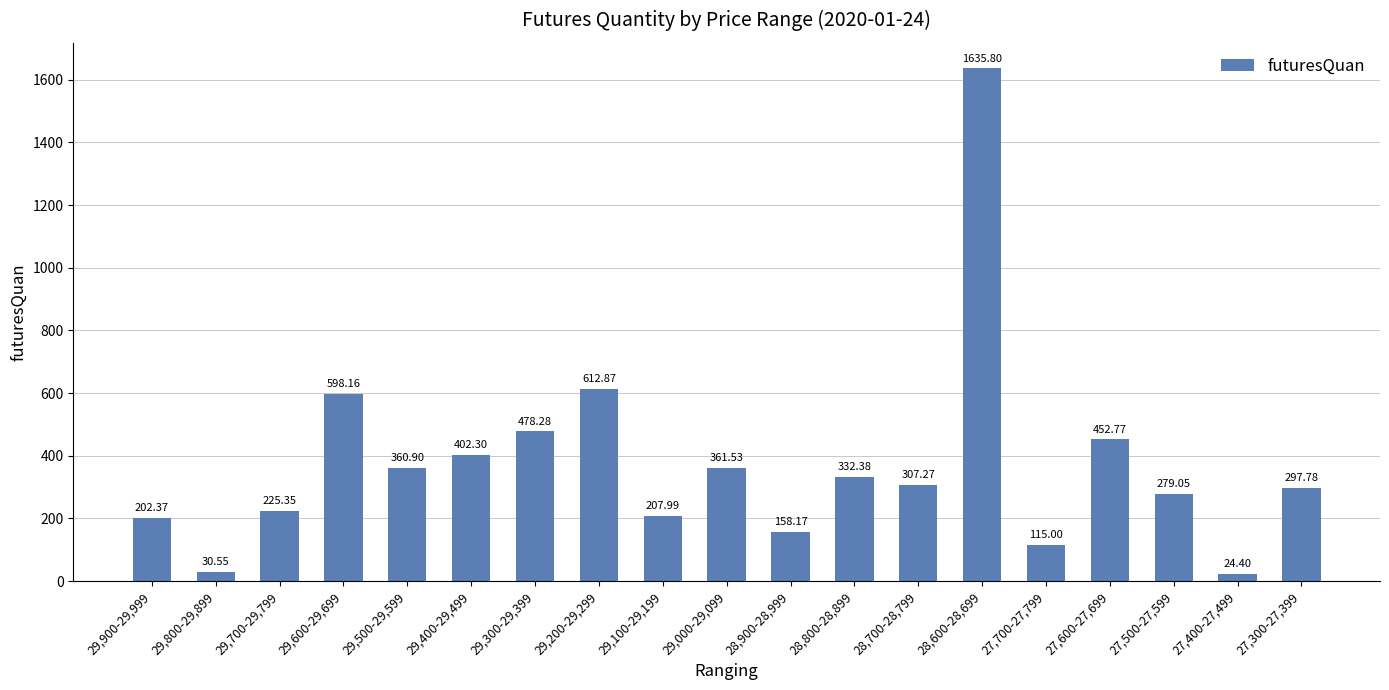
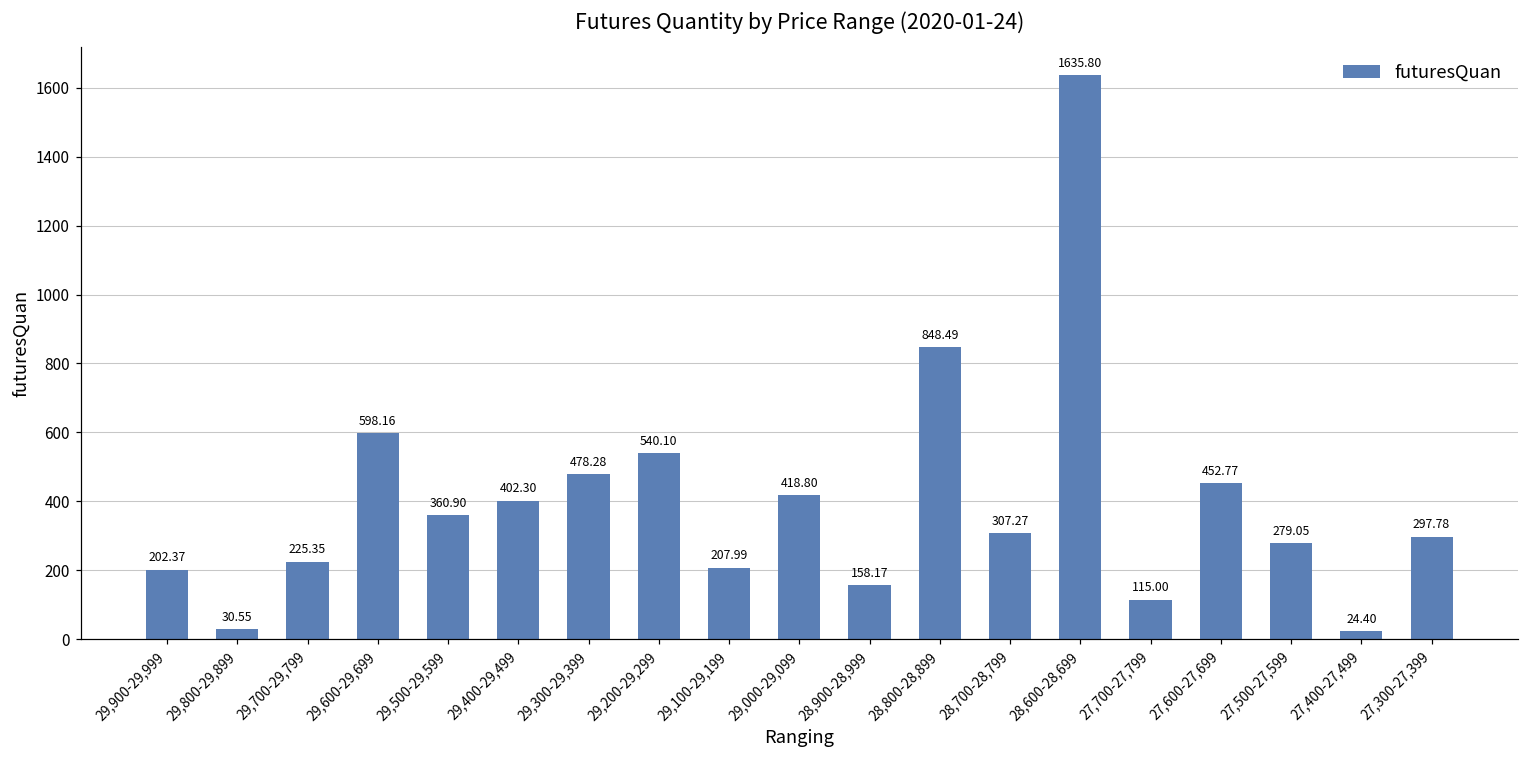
29,200-29,299: 612.87 -> 540.10
29,000-29,099: 361.53 -> 418.80
28,800-28,899: 332.38 -> 848.49
